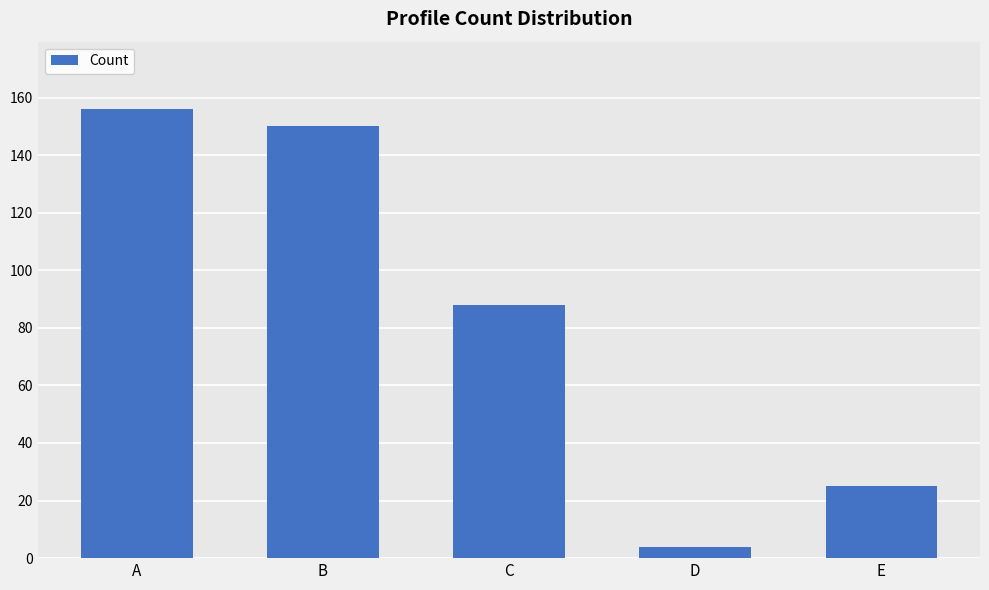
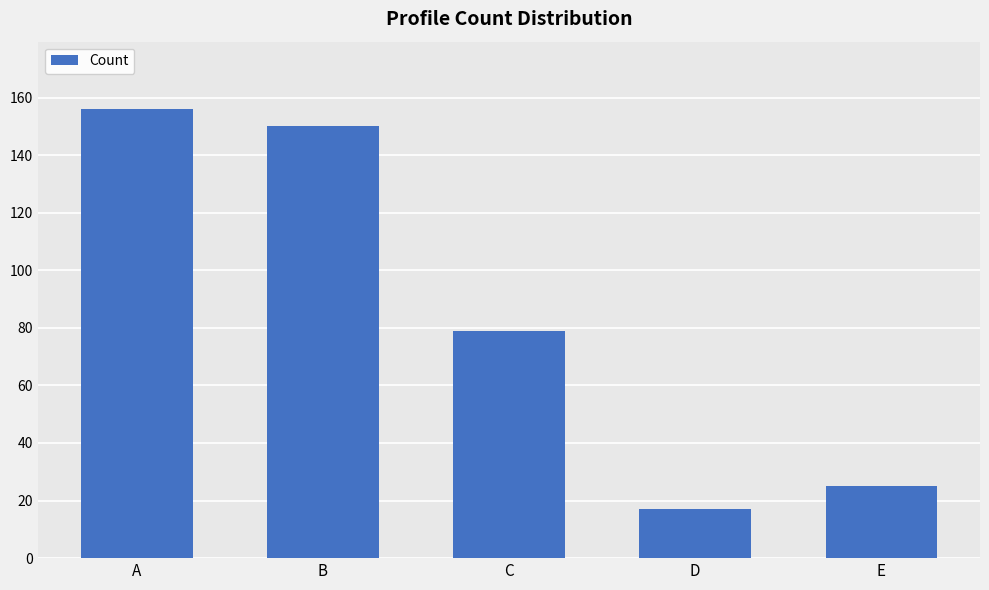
C: 88 -> 79
D: 4 -> 17
